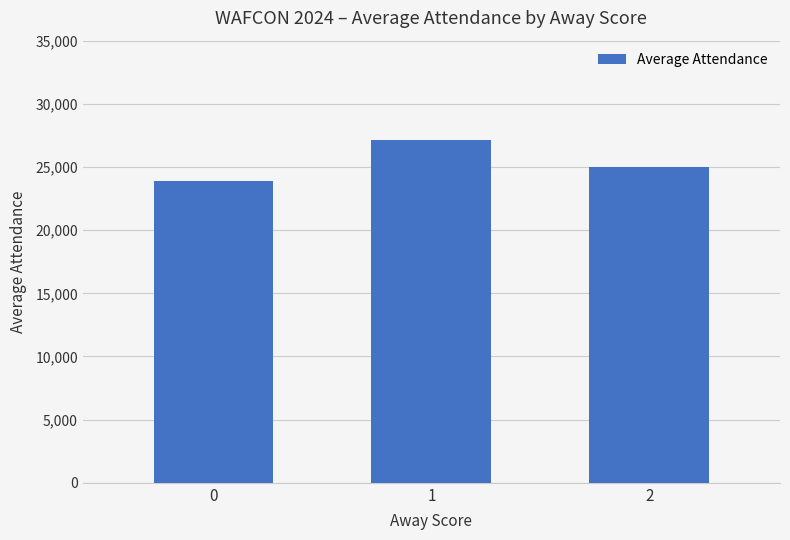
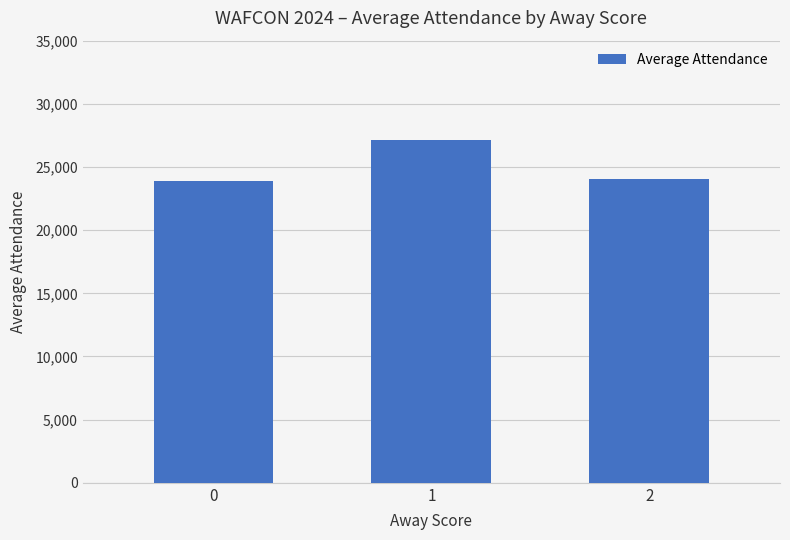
2: 25,000 -> 24,100
